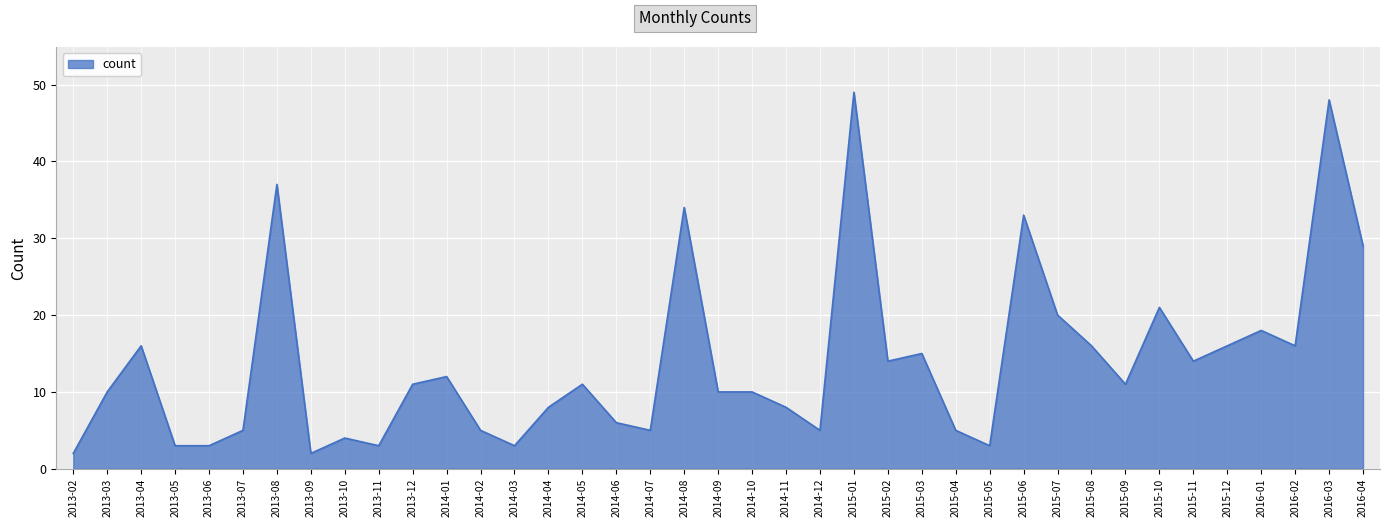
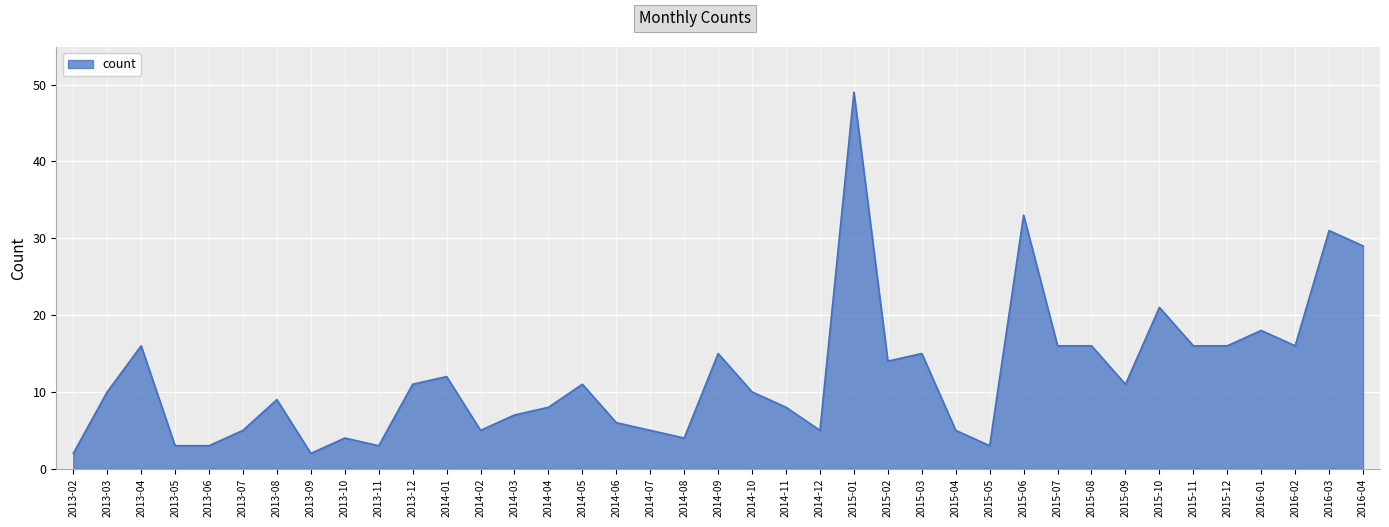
2013-08: 37 -> 9
2014-03: 3 -> 7
2014-08: 34 -> 4
2014-09: 10 -> 15
2015-07: 20 -> 16
2015-11: 14 -> 16
2016-03: 48 -> 31
